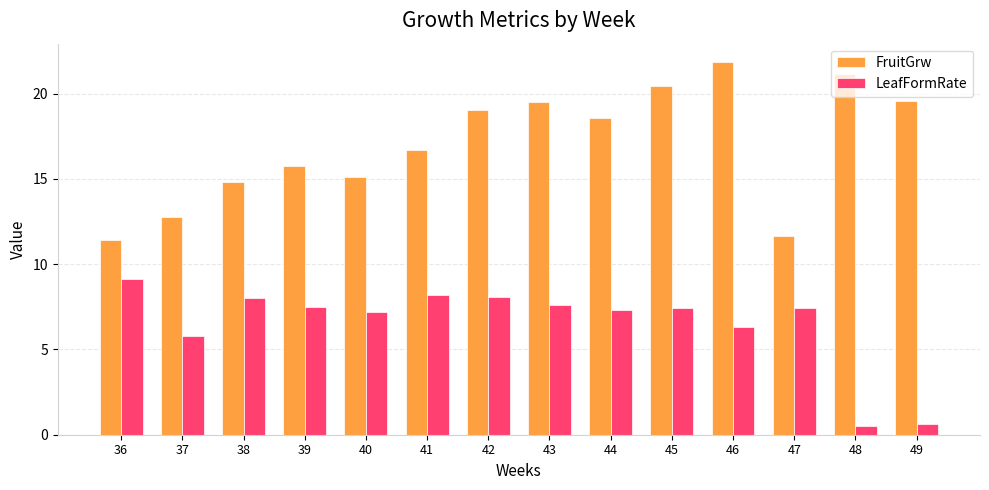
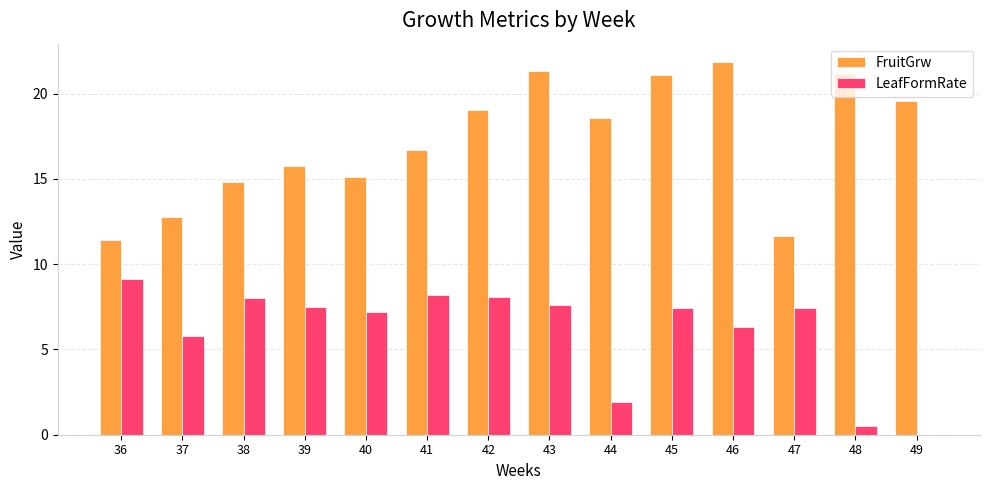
FruitGrw, 43: 19.5 -> 21.3
LeafFormRate, 44: 7.3 -> 1.9
FruitGrw, 45: 20.4 -> 21.1
LeafFormRate, 49: 0.6 -> 0.0
